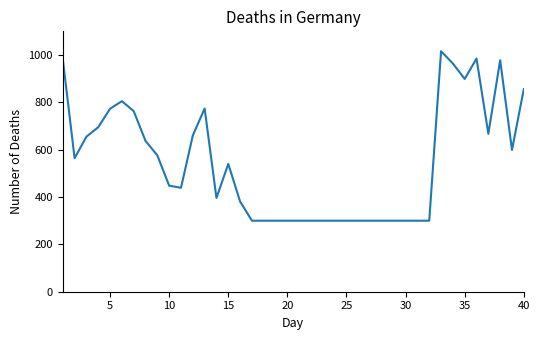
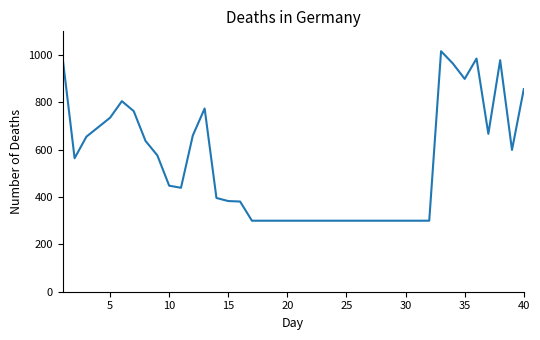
5: 770 -> 740
15: 540 -> 380
